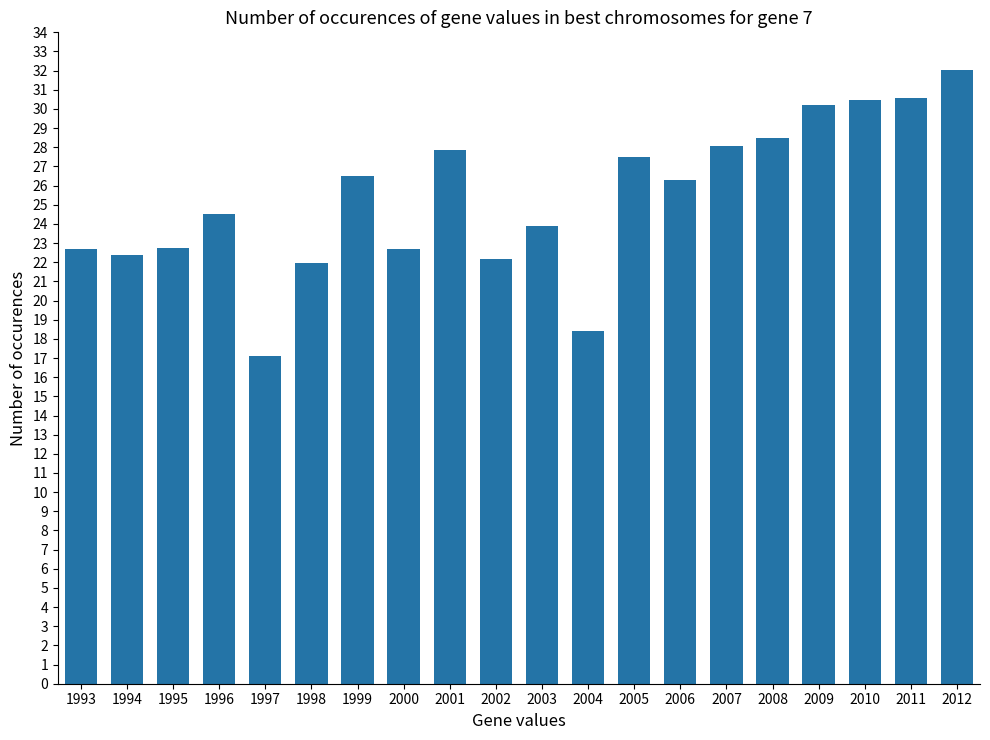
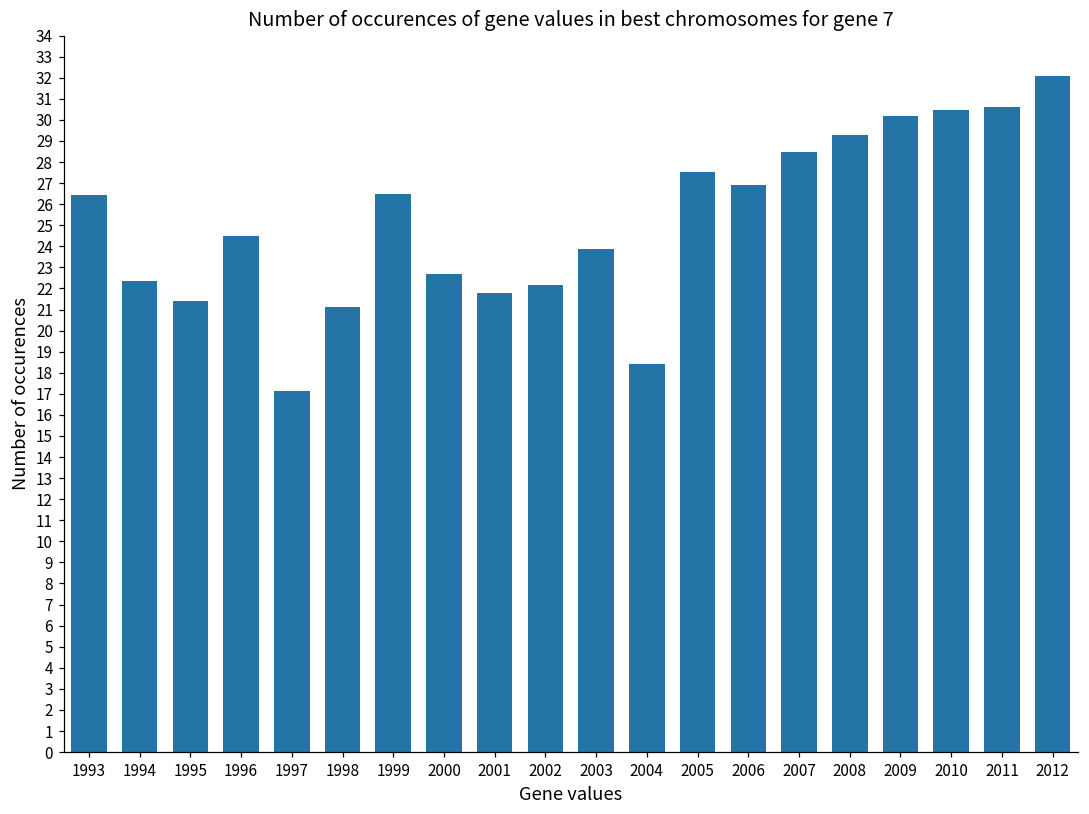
1993: 22.7 -> 26.4
1995: 22.8 -> 21.4
1998: 22.0 -> 21.1
2001: 27.8 -> 21.8
2006: 26.3 -> 26.9
2007: 28.0 -> 28.5
2008: 28.5 -> 29.3
